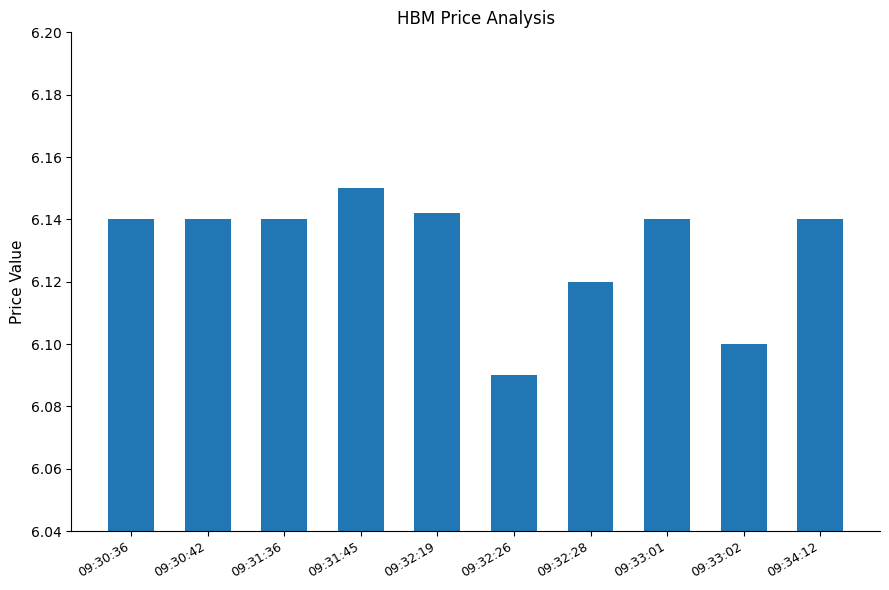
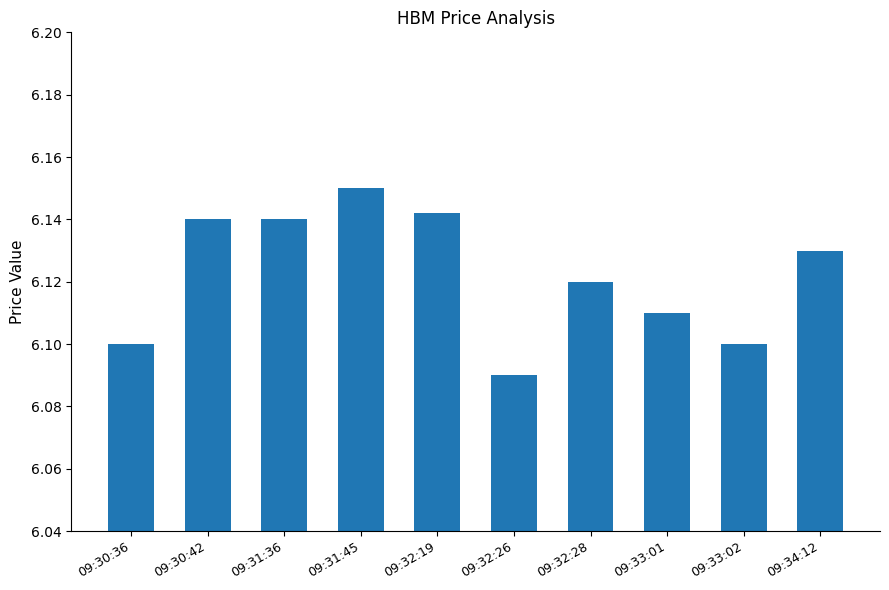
09:30:36: 6.14 -> 6.10
09:33:01: 6.14 -> 6.11
09:34:12: 6.14 -> 6.13
